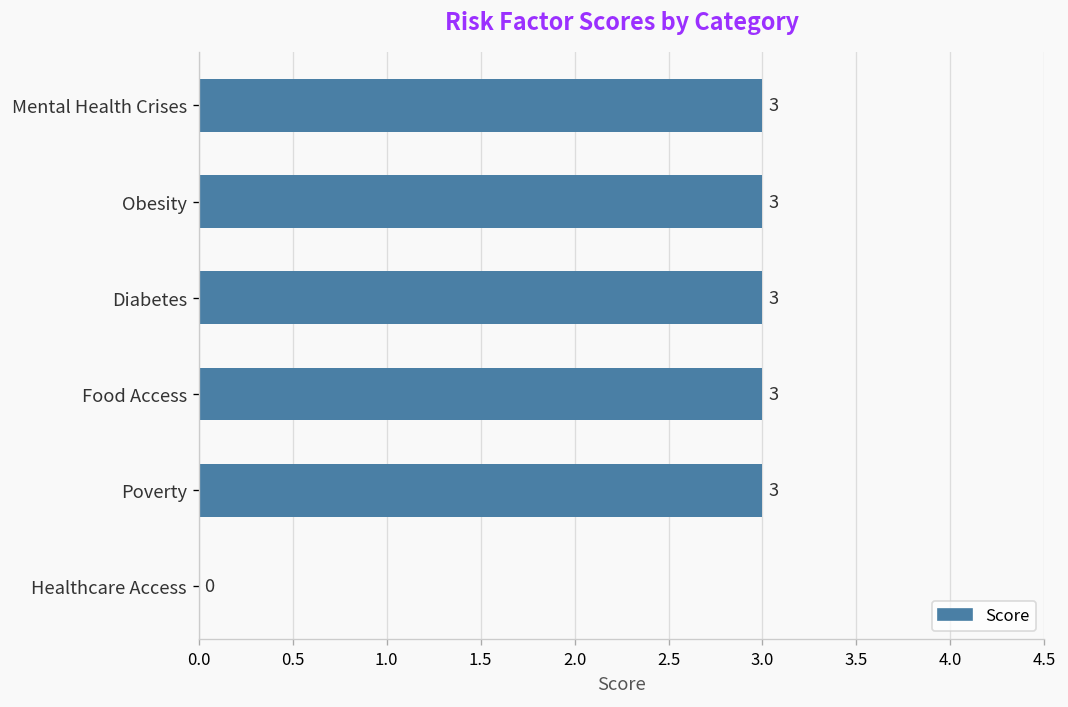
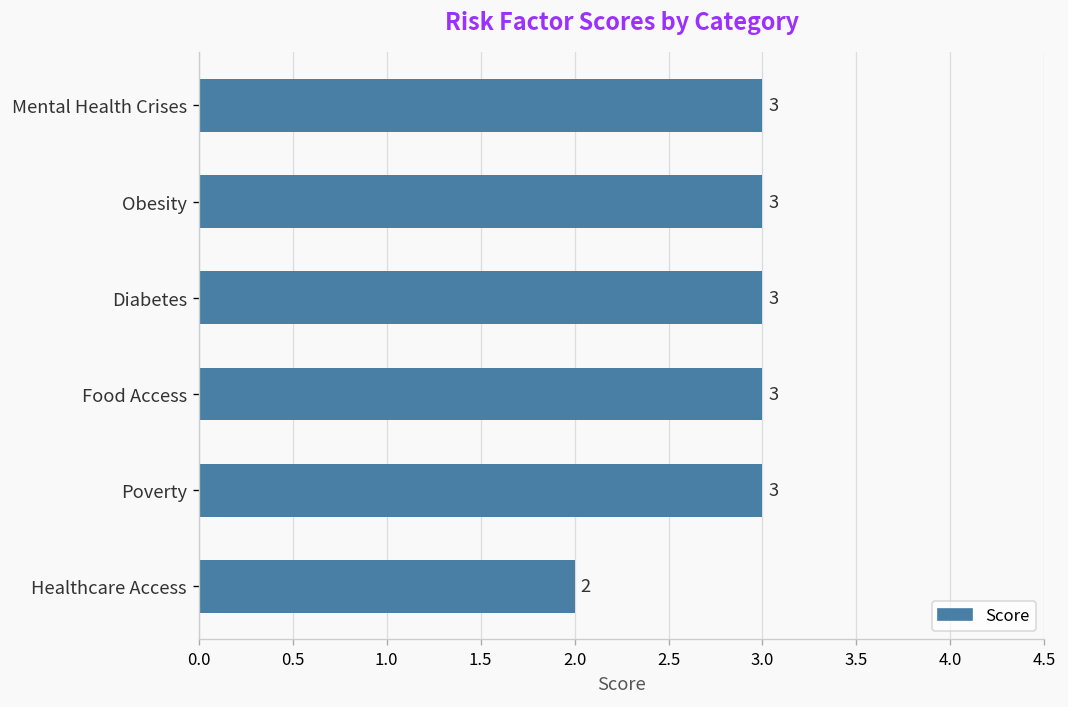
Healthcare Access: 0 -> 2
